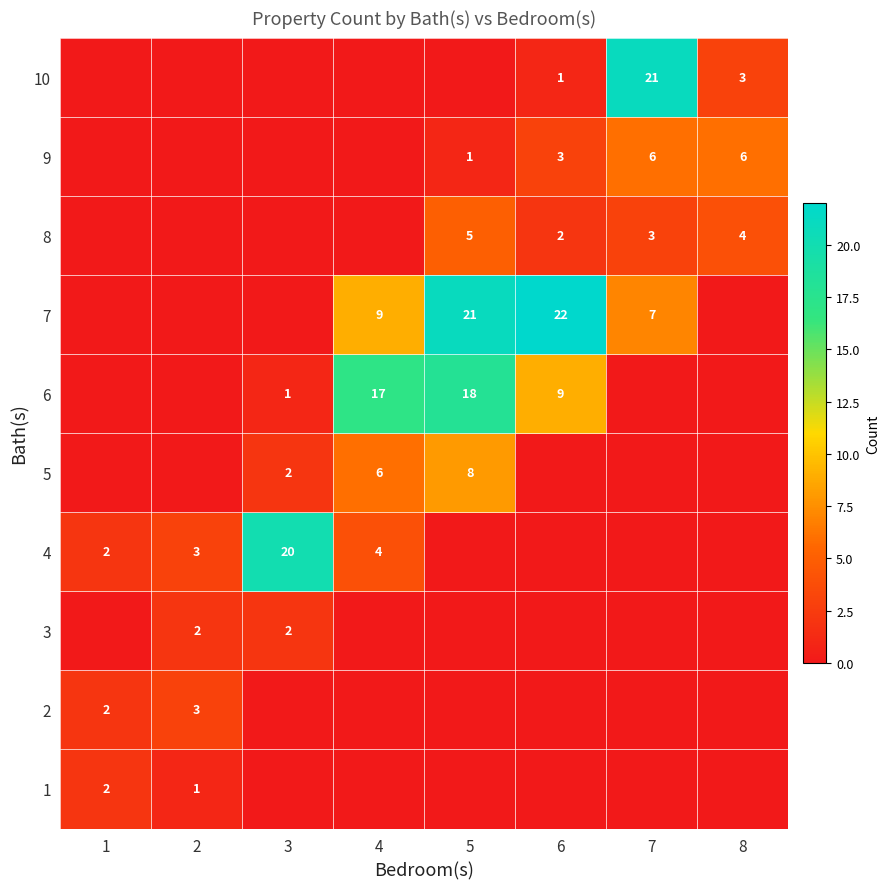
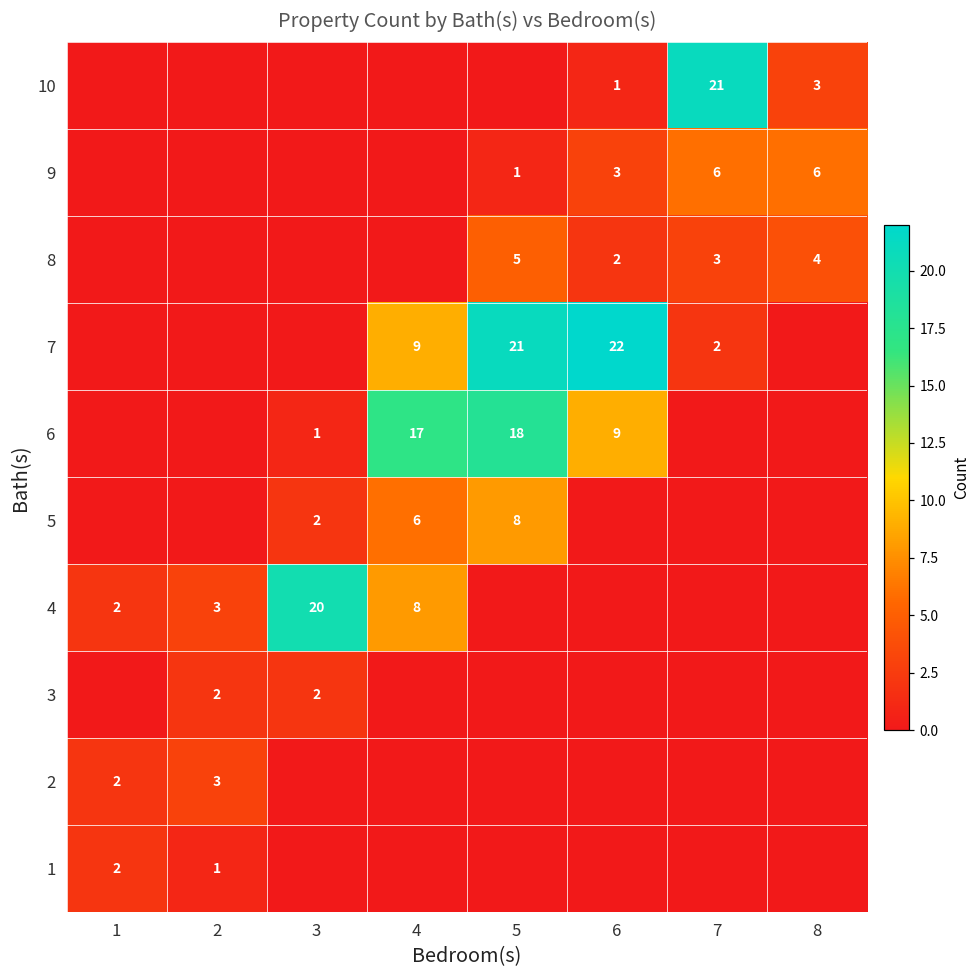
7, 7: 7 -> 2
4, 4: 4 -> 8
